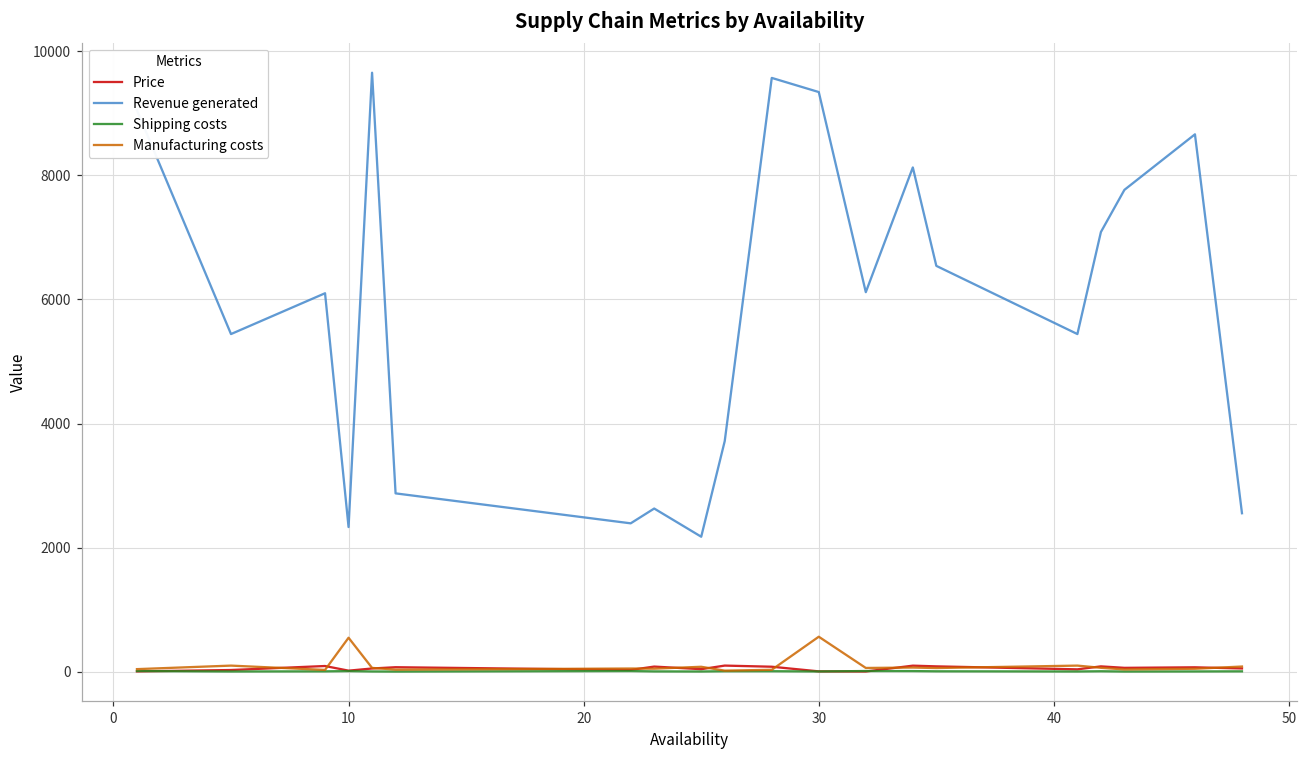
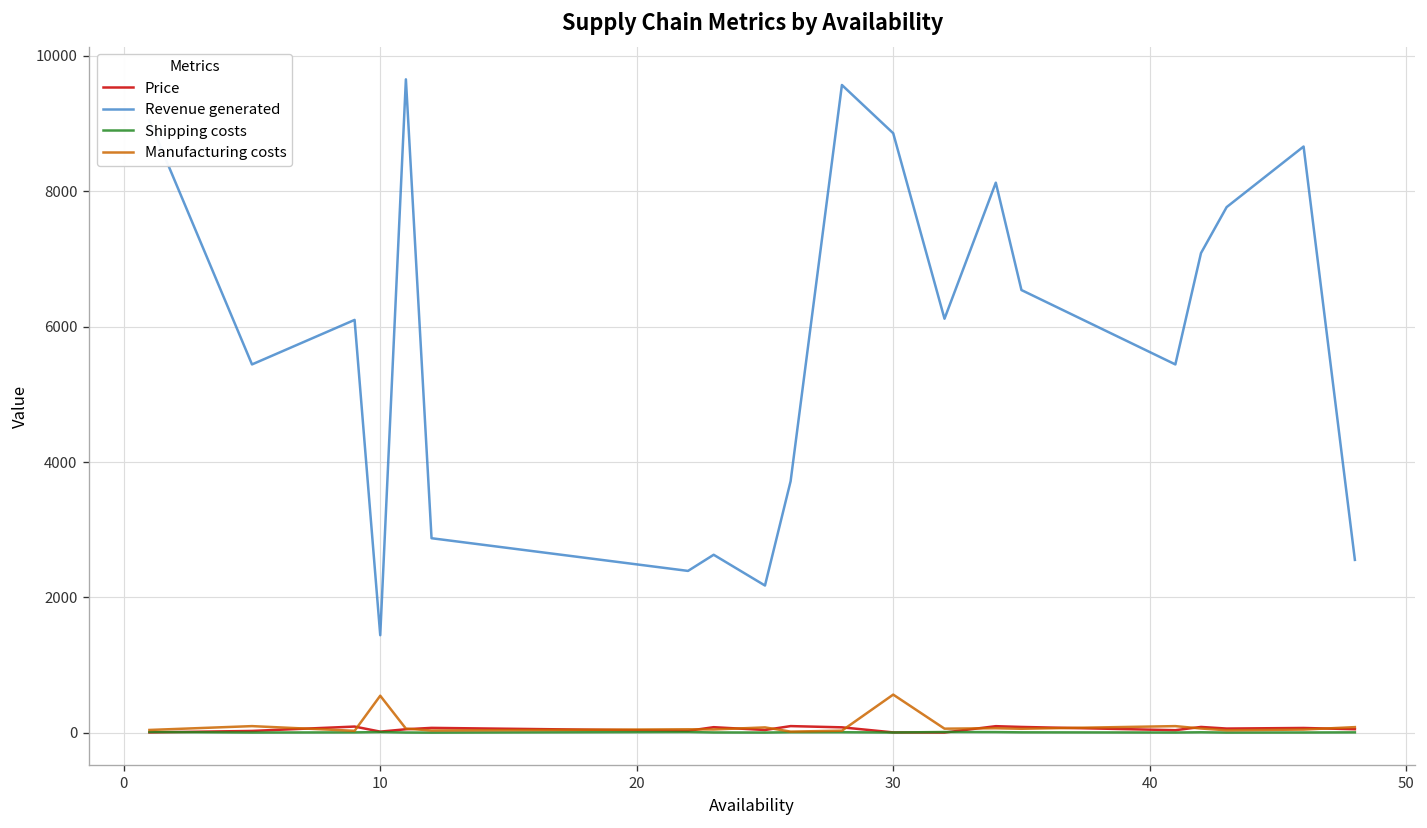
Revenue generated, 10: 2300 -> 1400
Revenue generated, 30: 9300 -> 8900
